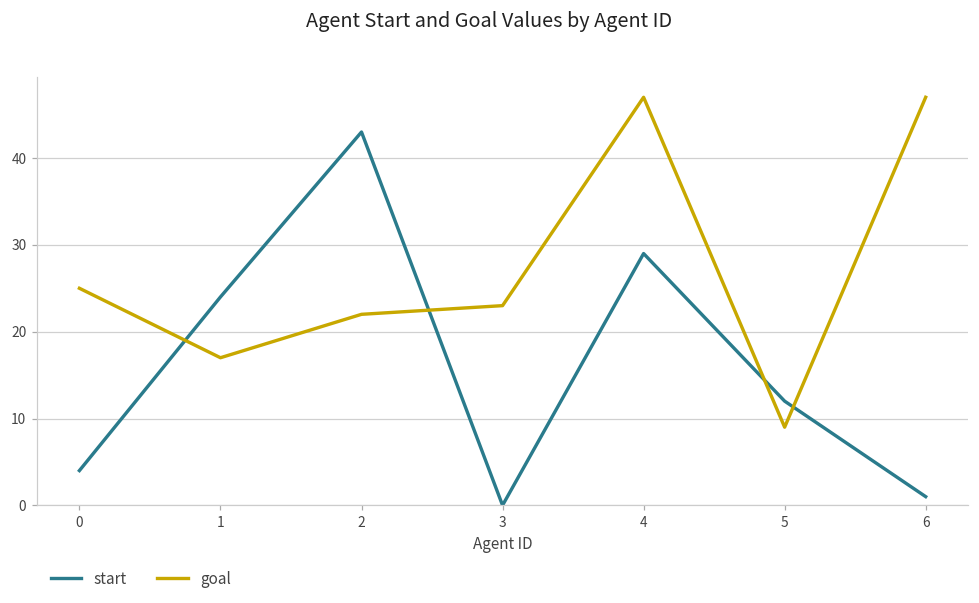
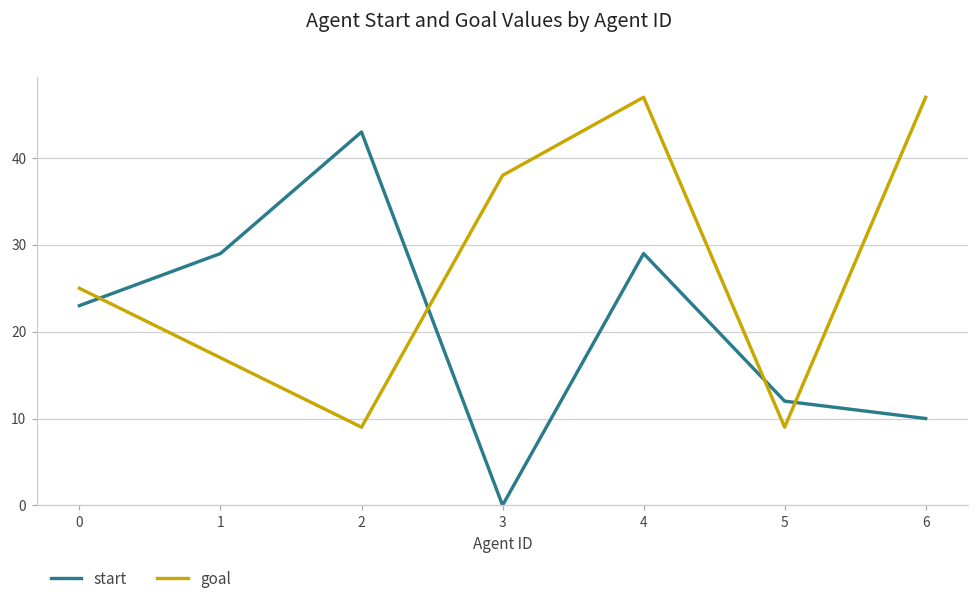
start, 0: 4 -> 23
start, 1: 24 -> 29
goal, 2: 22 -> 9
goal, 3: 23 -> 38
start, 6: 1 -> 10
